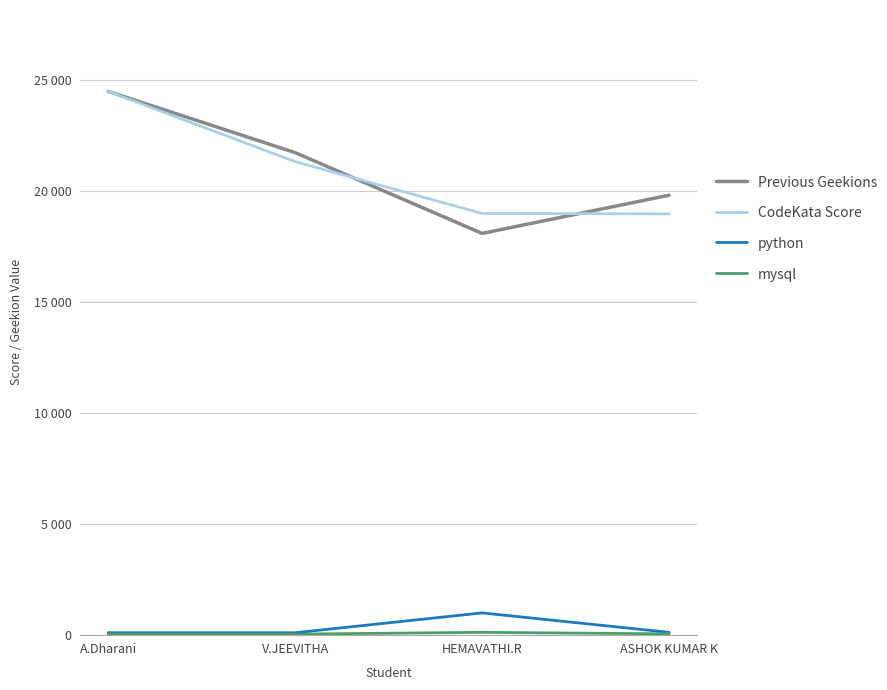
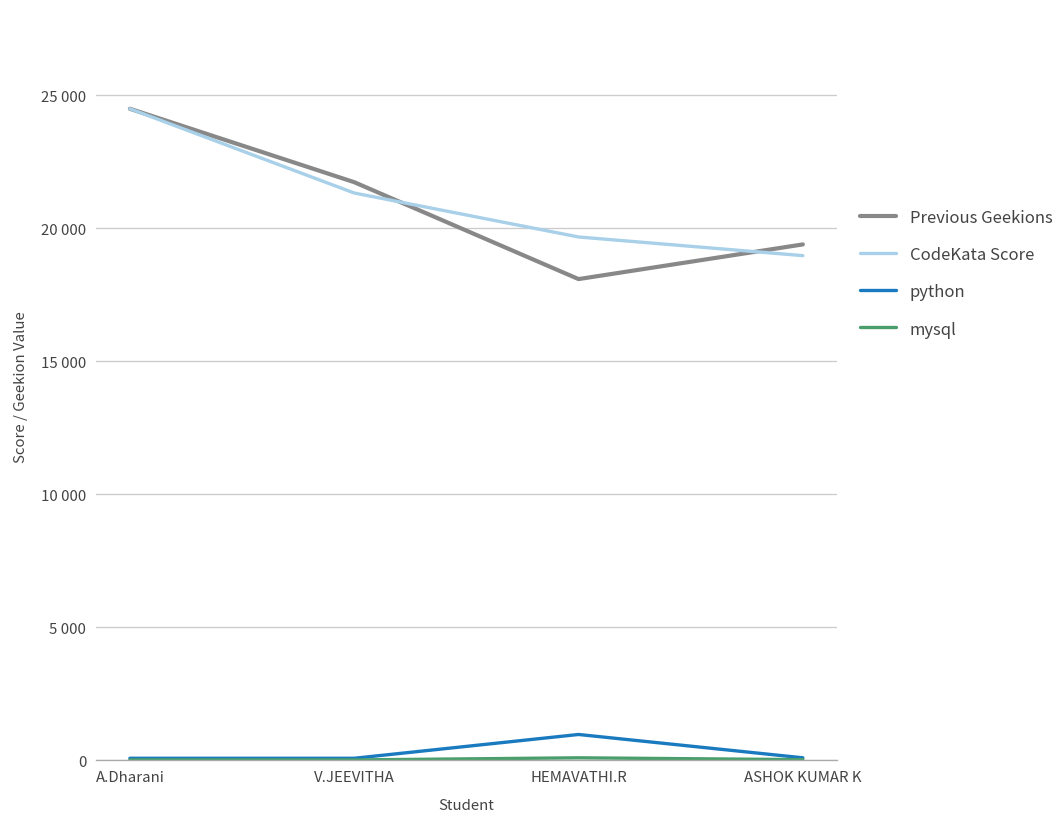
CodeKata Score, HEMAVATHI.R: 19000 -> 19700
Previous Geekions, ASHOK KUMAR K: 19800 -> 19400
